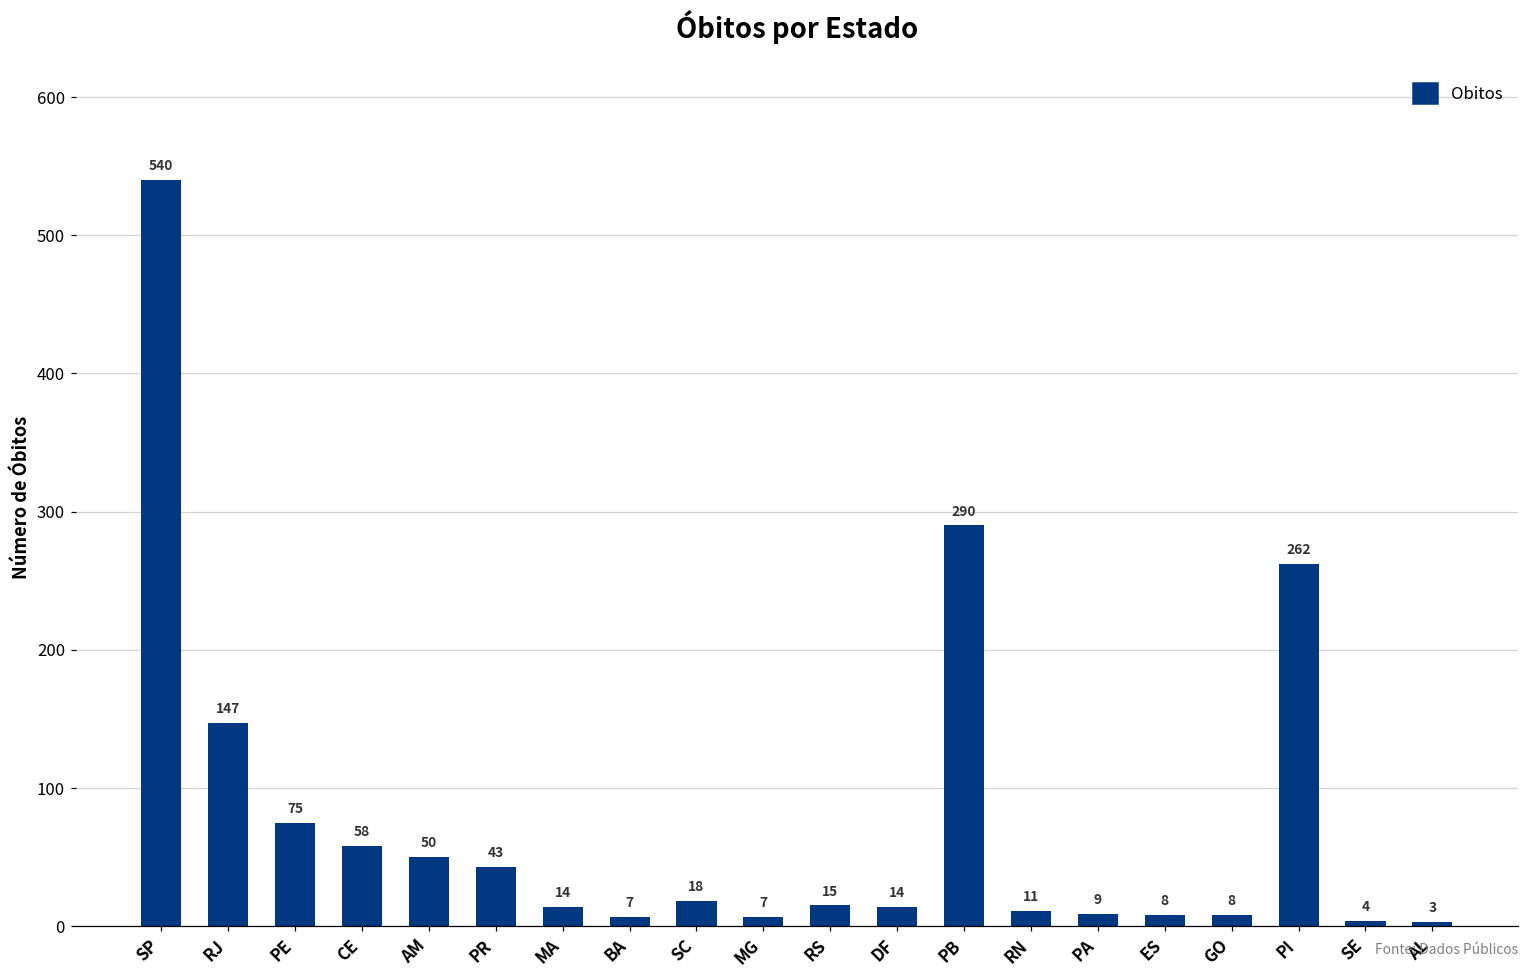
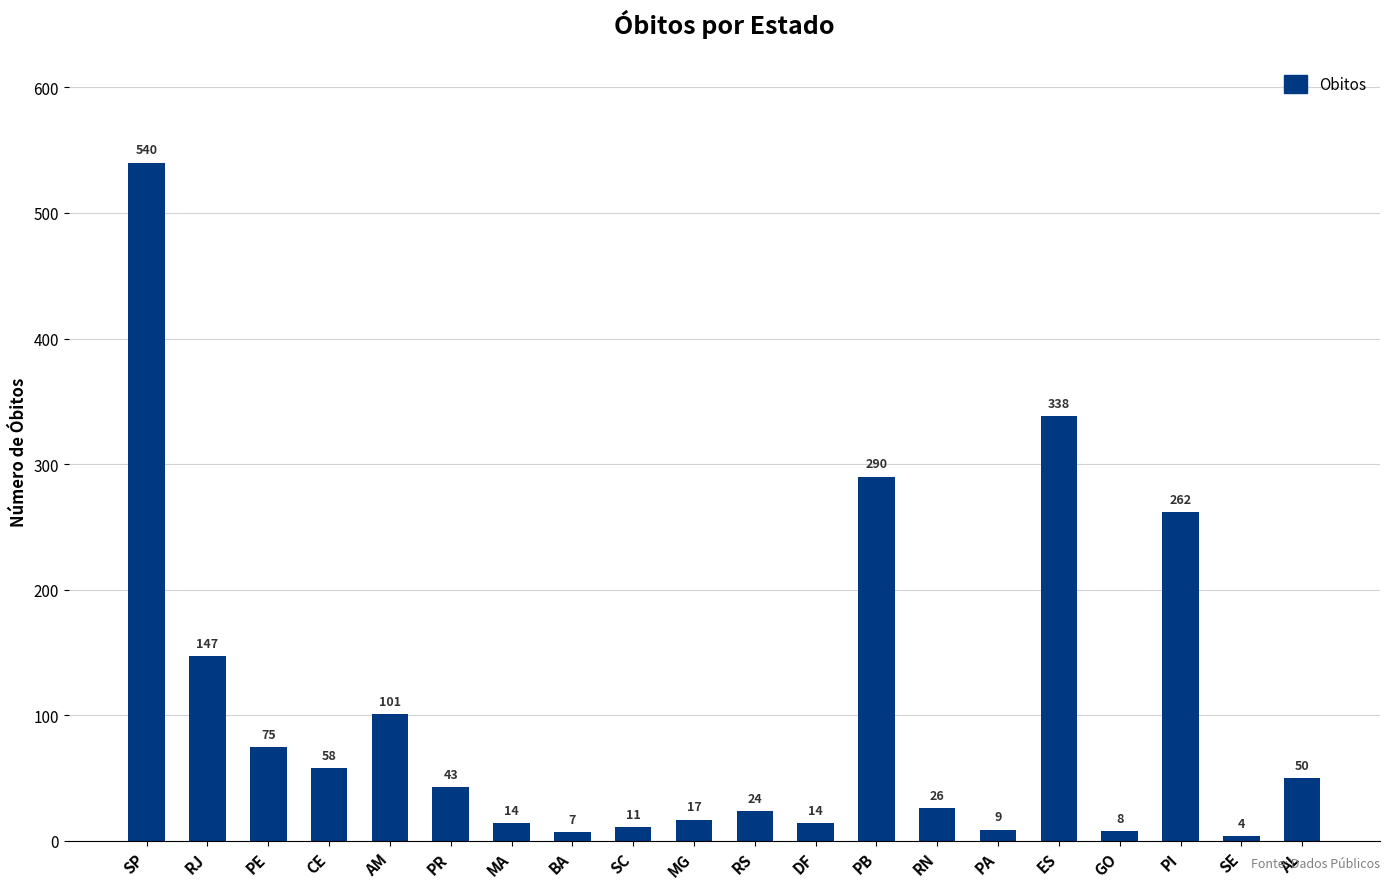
AM: 50 -> 101
SC: 18 -> 11
MG: 7 -> 17
RS: 15 -> 24
RN: 11 -> 26
ES: 8 -> 338
AL: 3 -> 50
